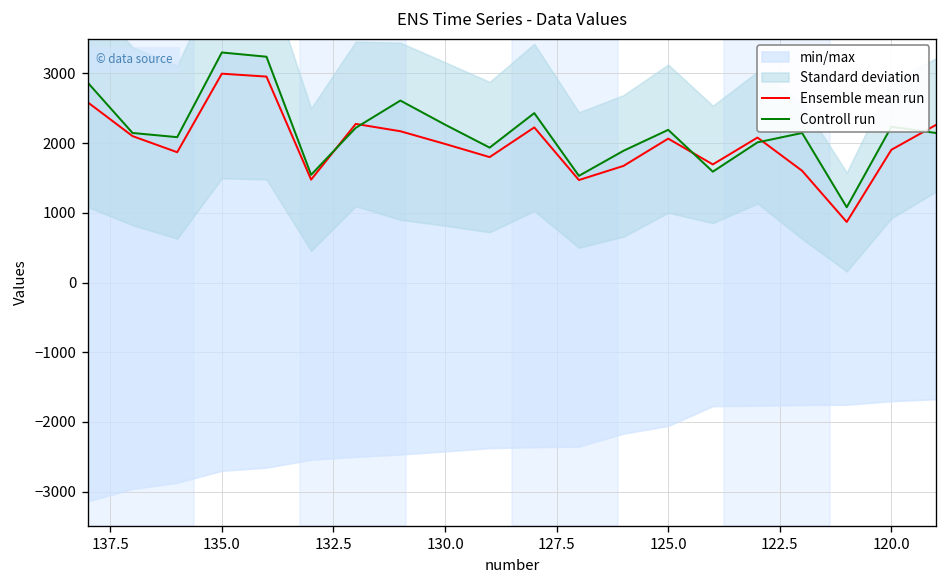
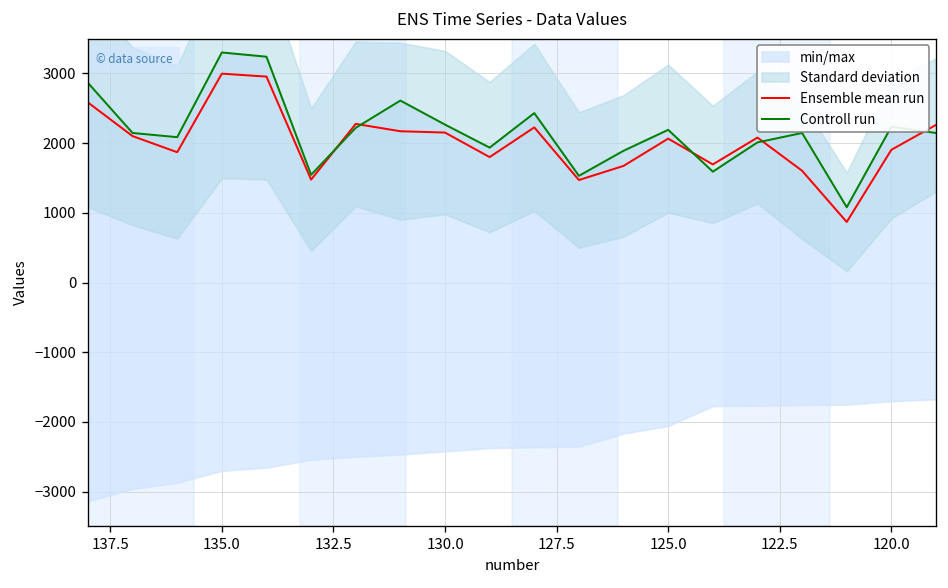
Ensemble mean run, 130.0: 2000 -> 2200
